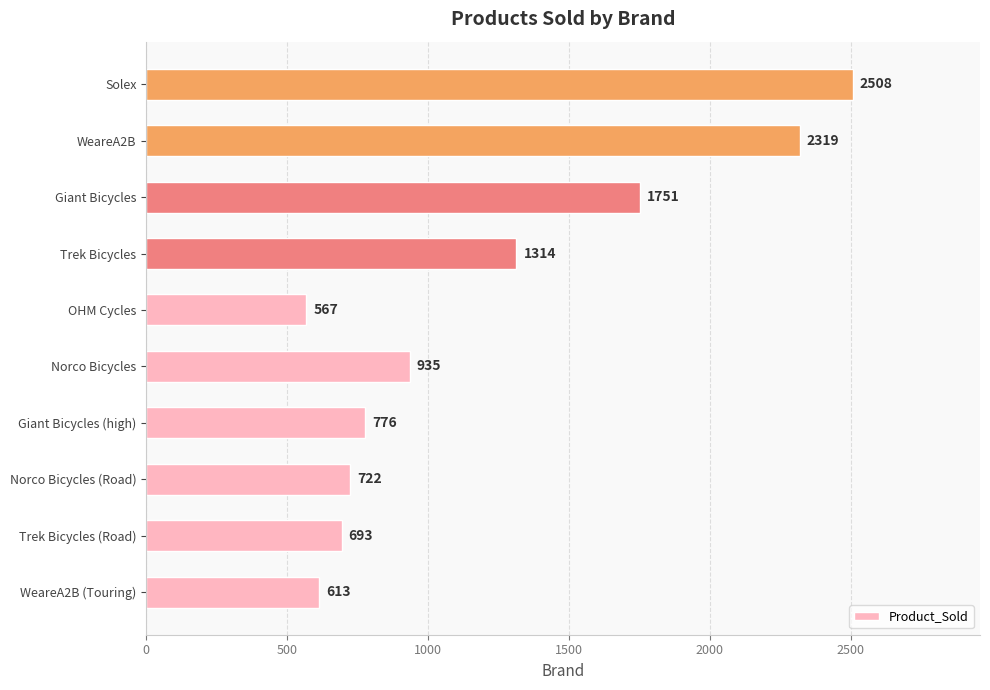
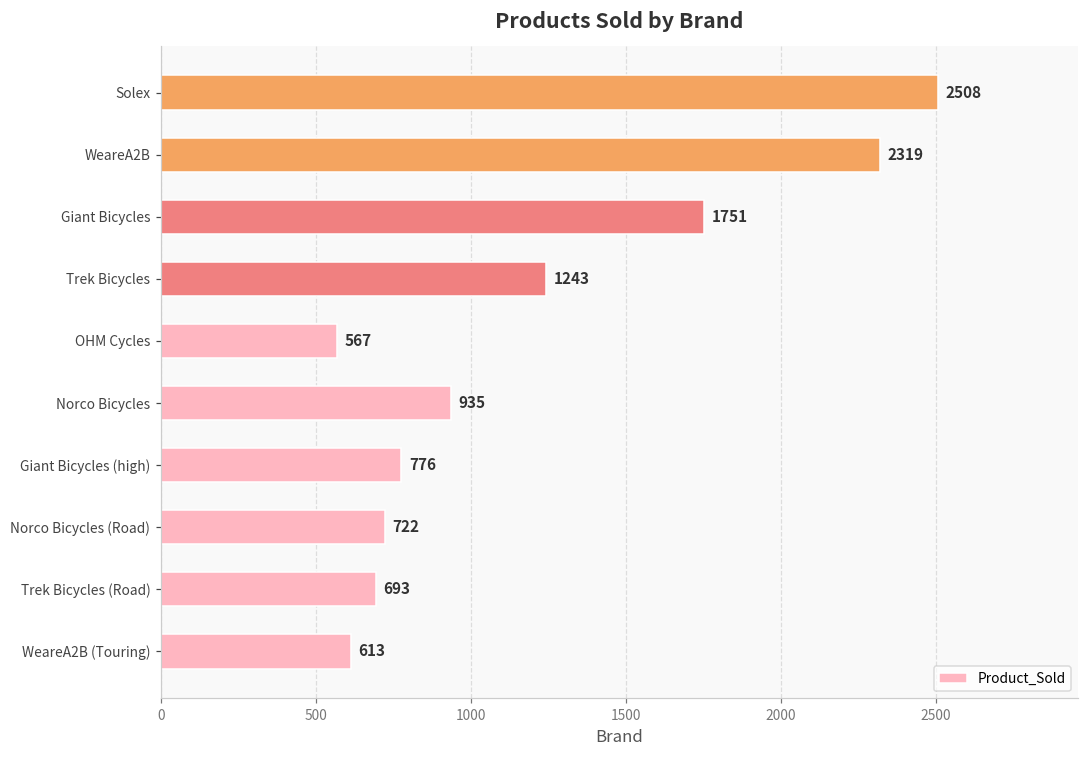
Trek Bicycles: 1314 -> 1243
